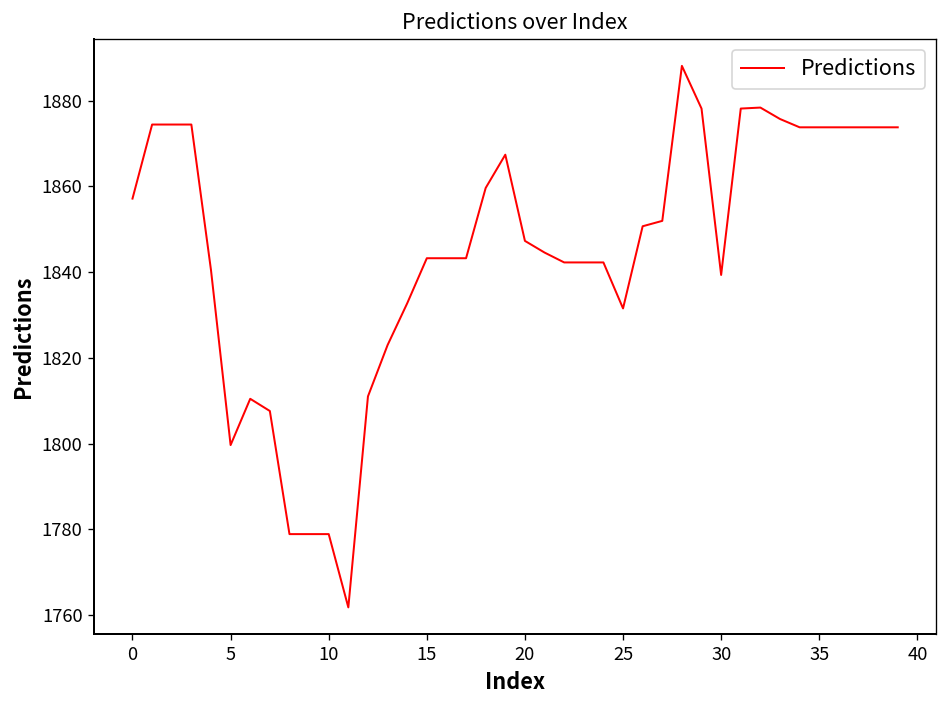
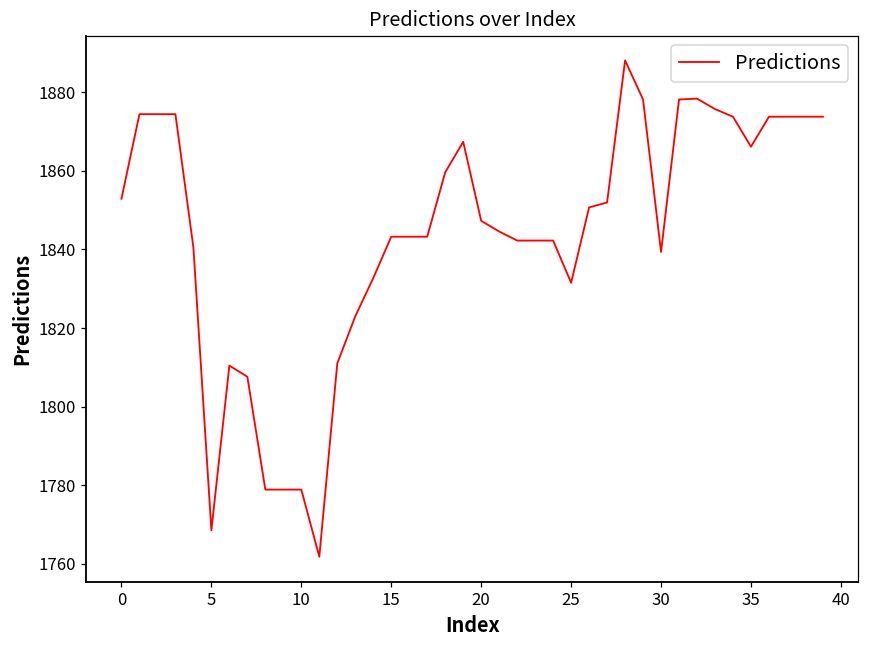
0: 1857 -> 1853
5: 1800 -> 1769
35: 1874 -> 1866
